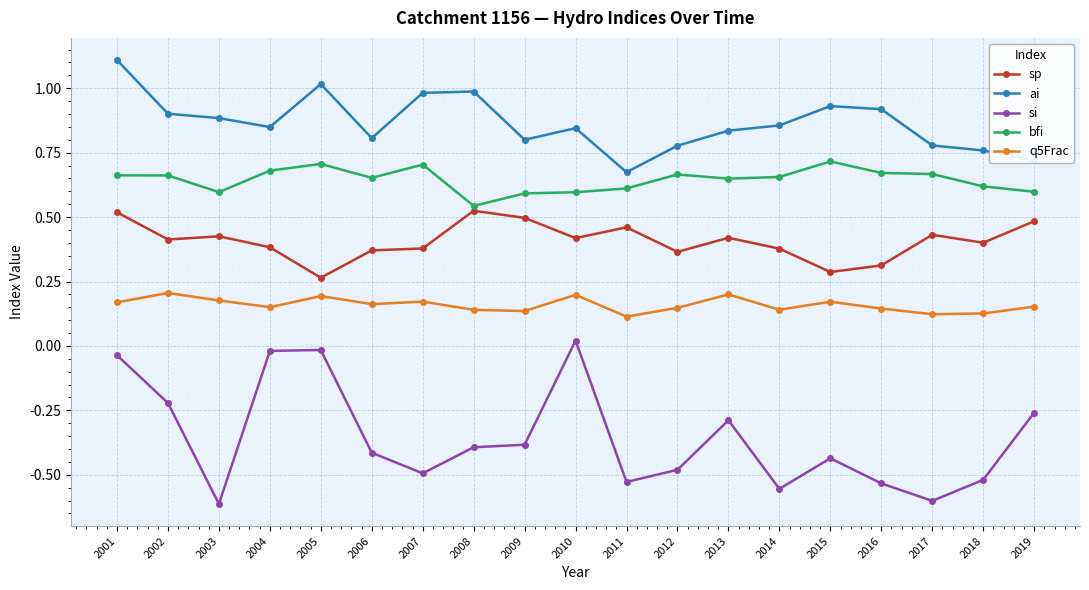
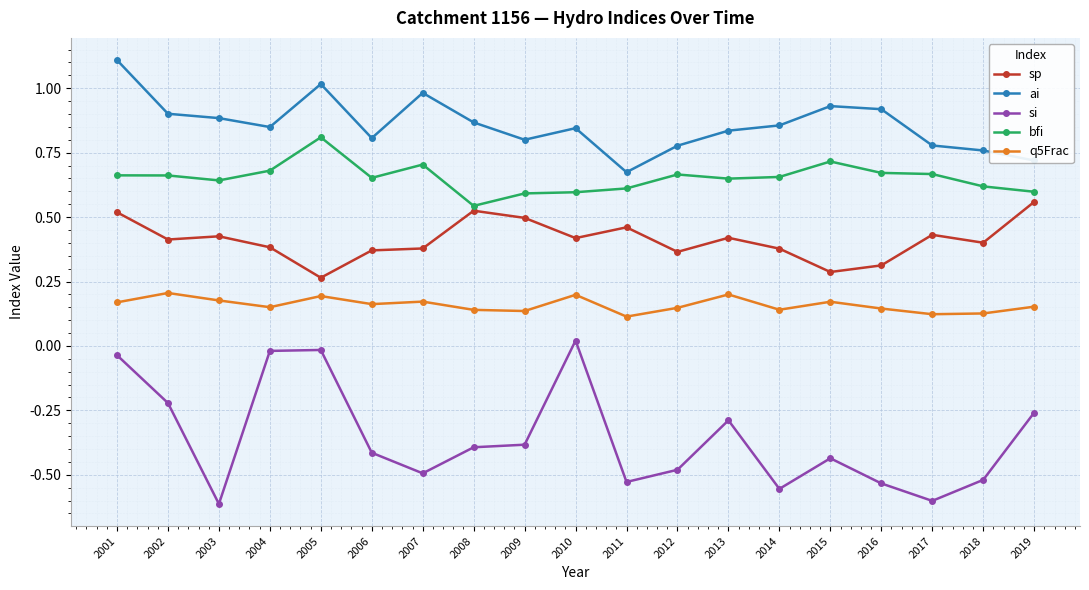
bfi, 2003: 0.60 -> 0.64
bfi, 2005: 0.71 -> 0.81
ai, 2008: 0.99 -> 0.87
sp, 2019: 0.48 -> 0.56
